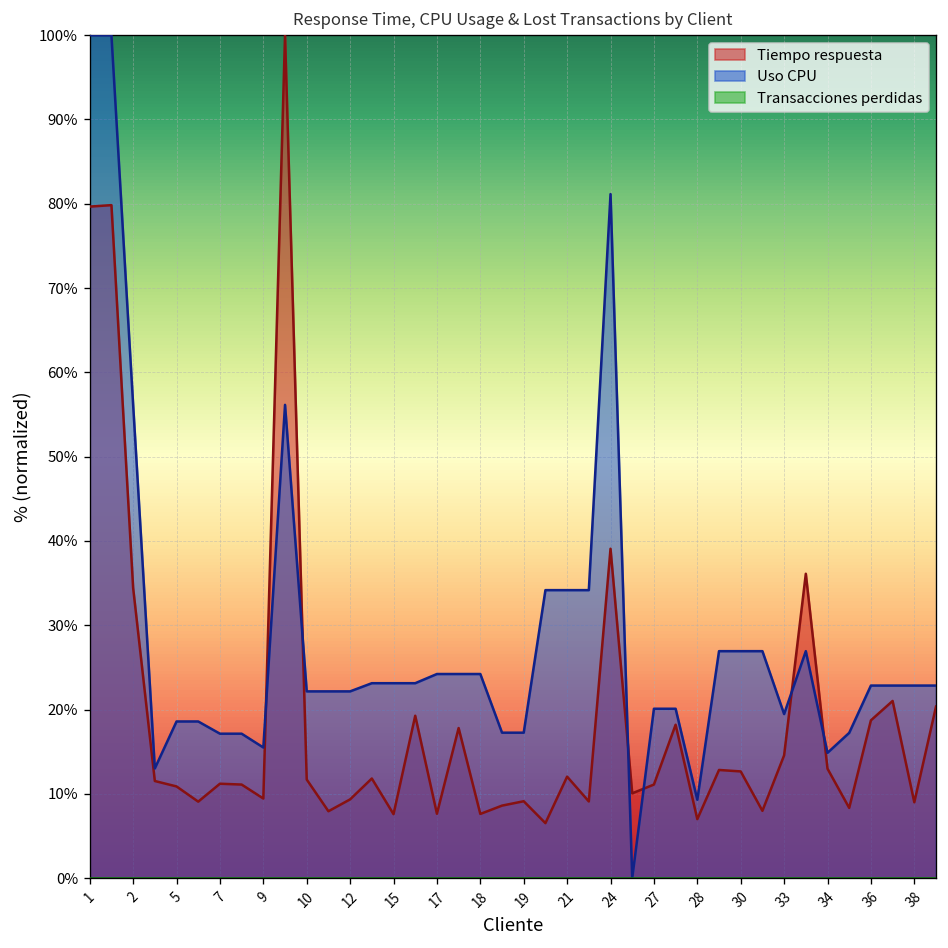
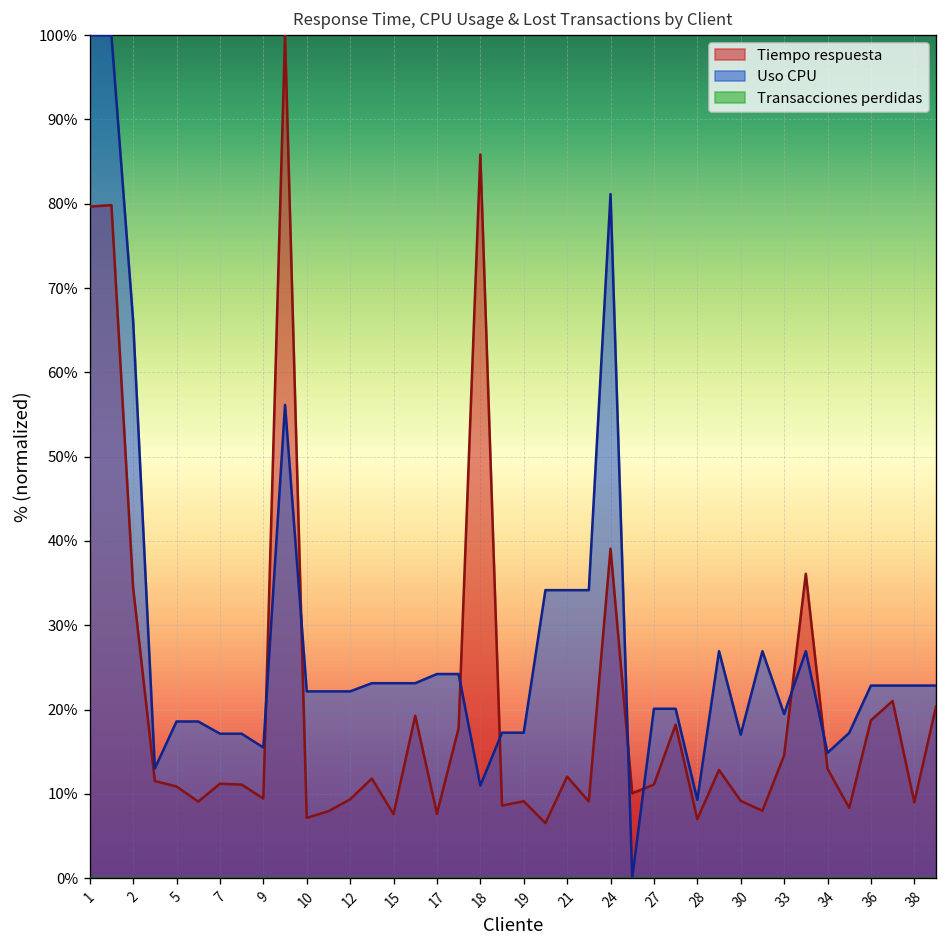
Uso CPU, 2: 56% -> 66%
Tiempo respuesta, 10: 12% -> 7%
Tiempo respuesta, 18: 8% -> 86%
Uso CPU, 18: 24% -> 11%
Tiempo respuesta, 30: 13% -> 9%
Uso CPU, 30: 27% -> 17%
